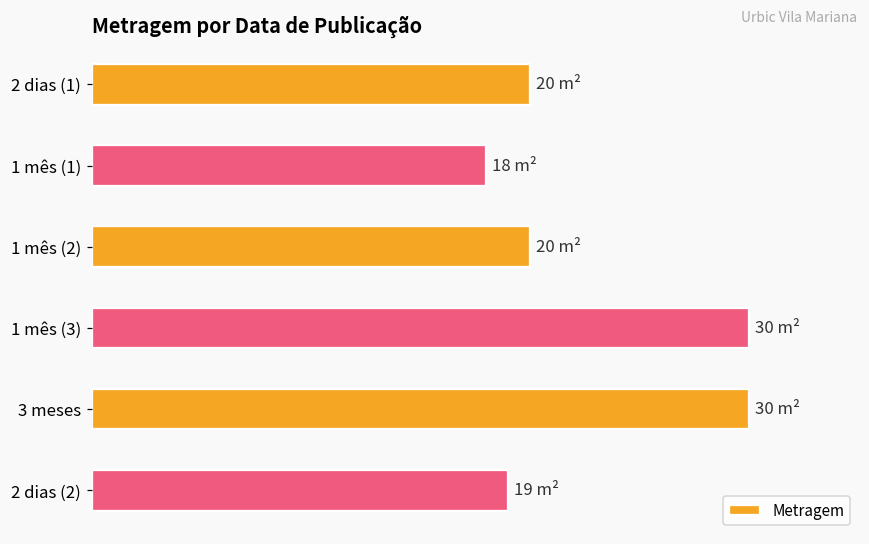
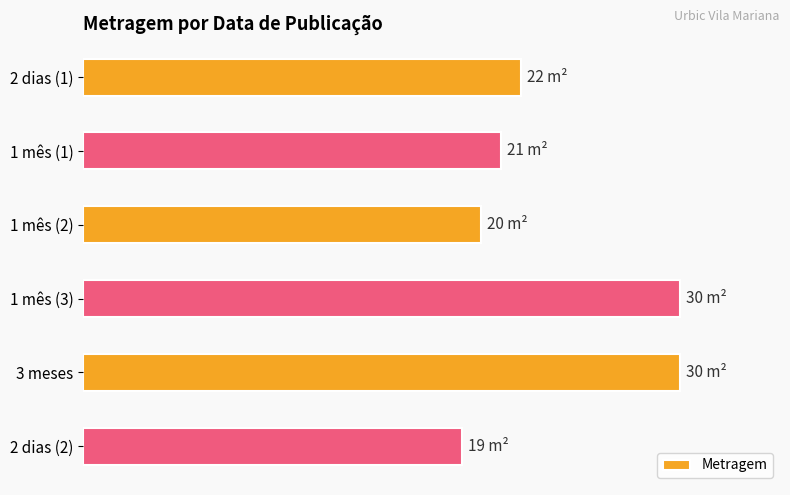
2 dias (1): 20 -> 22
1 mês (1): 18 -> 21
